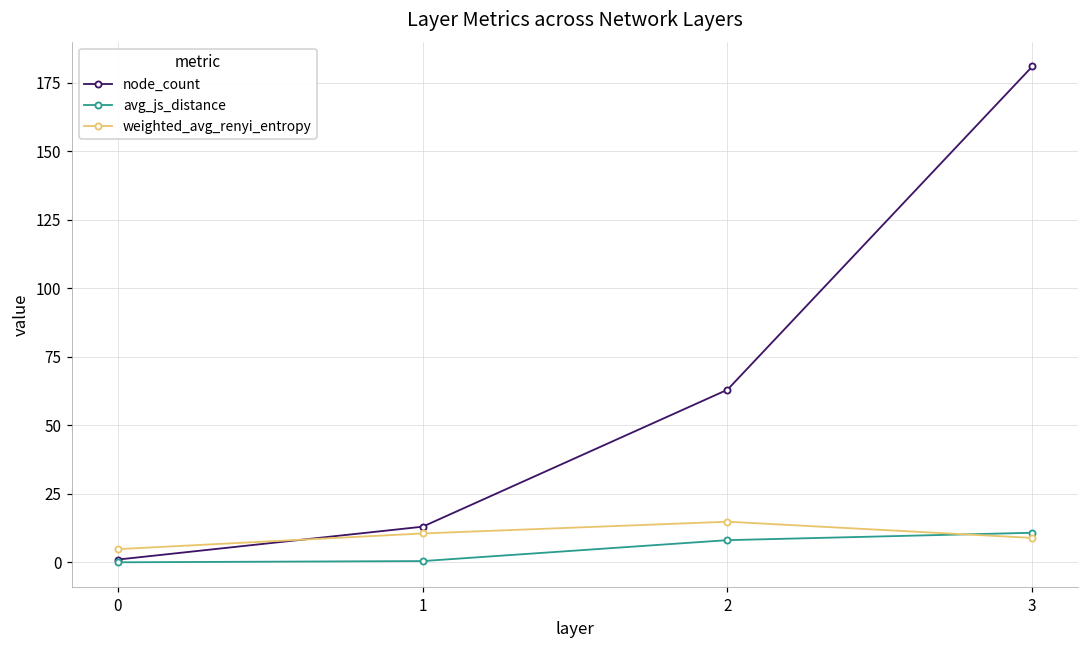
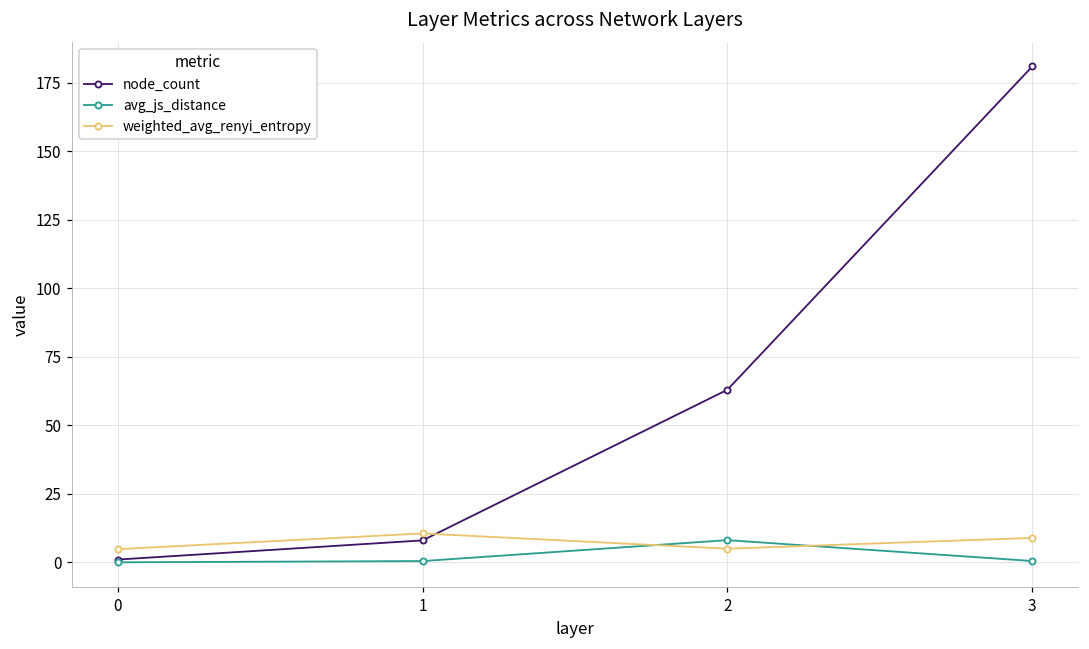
node_count, 1: 13 -> 8
weighted_avg_renyi_entropy, 2: 15 -> 5
avg_js_distance, 3: 11 -> 0
